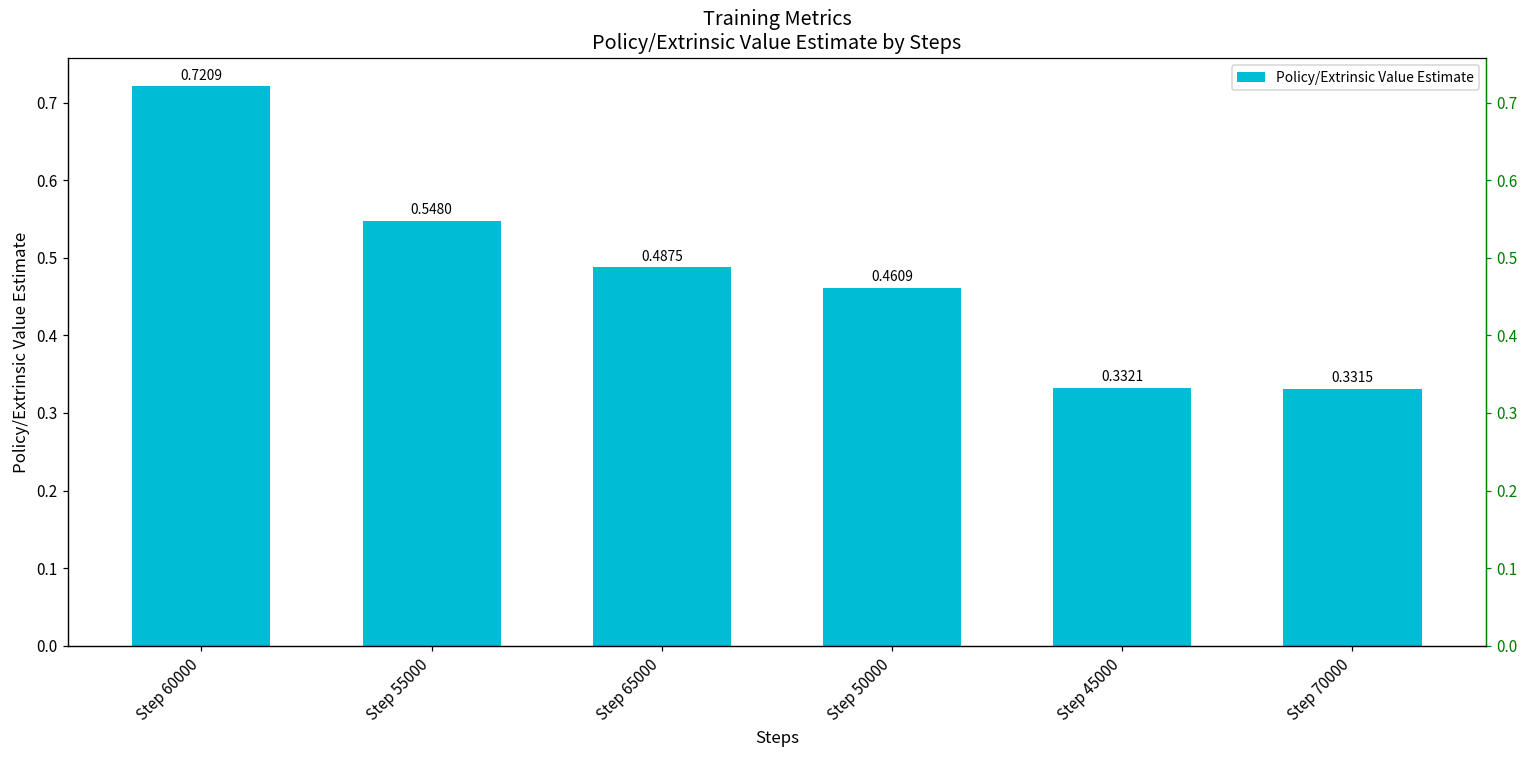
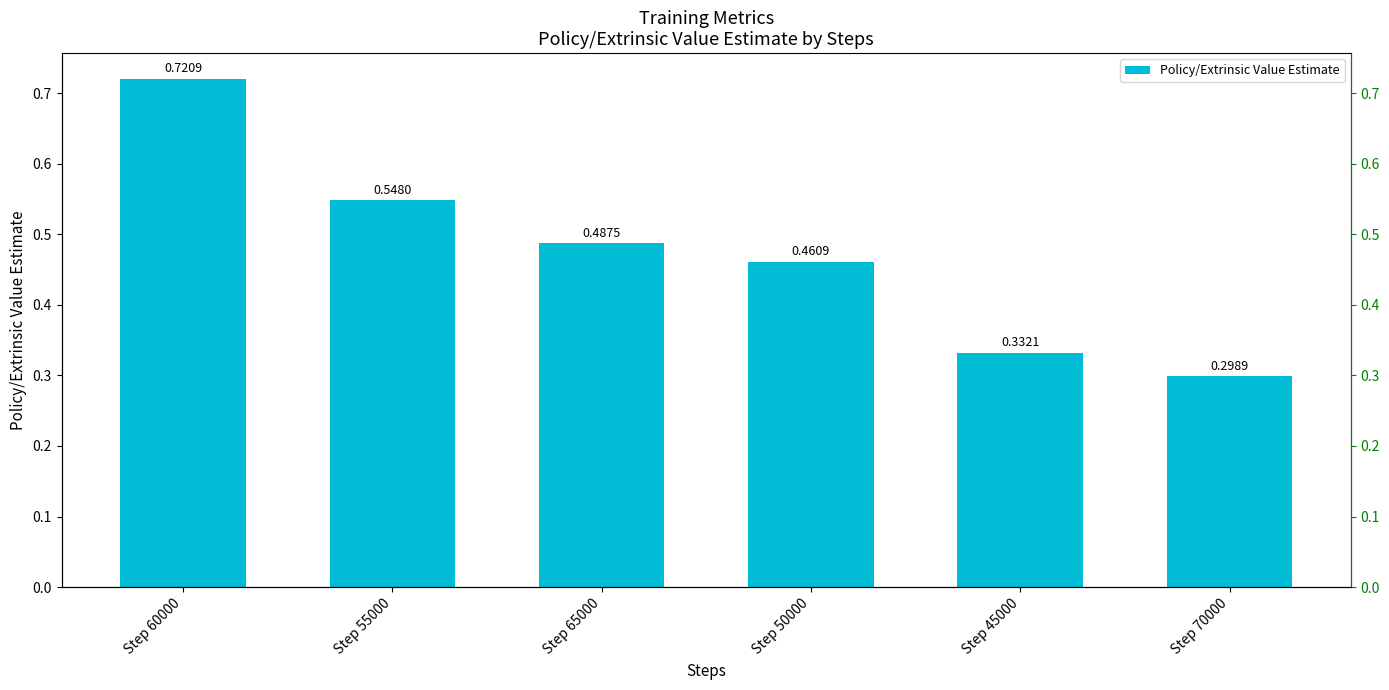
Step 70000: 0.3315 -> 0.2989
